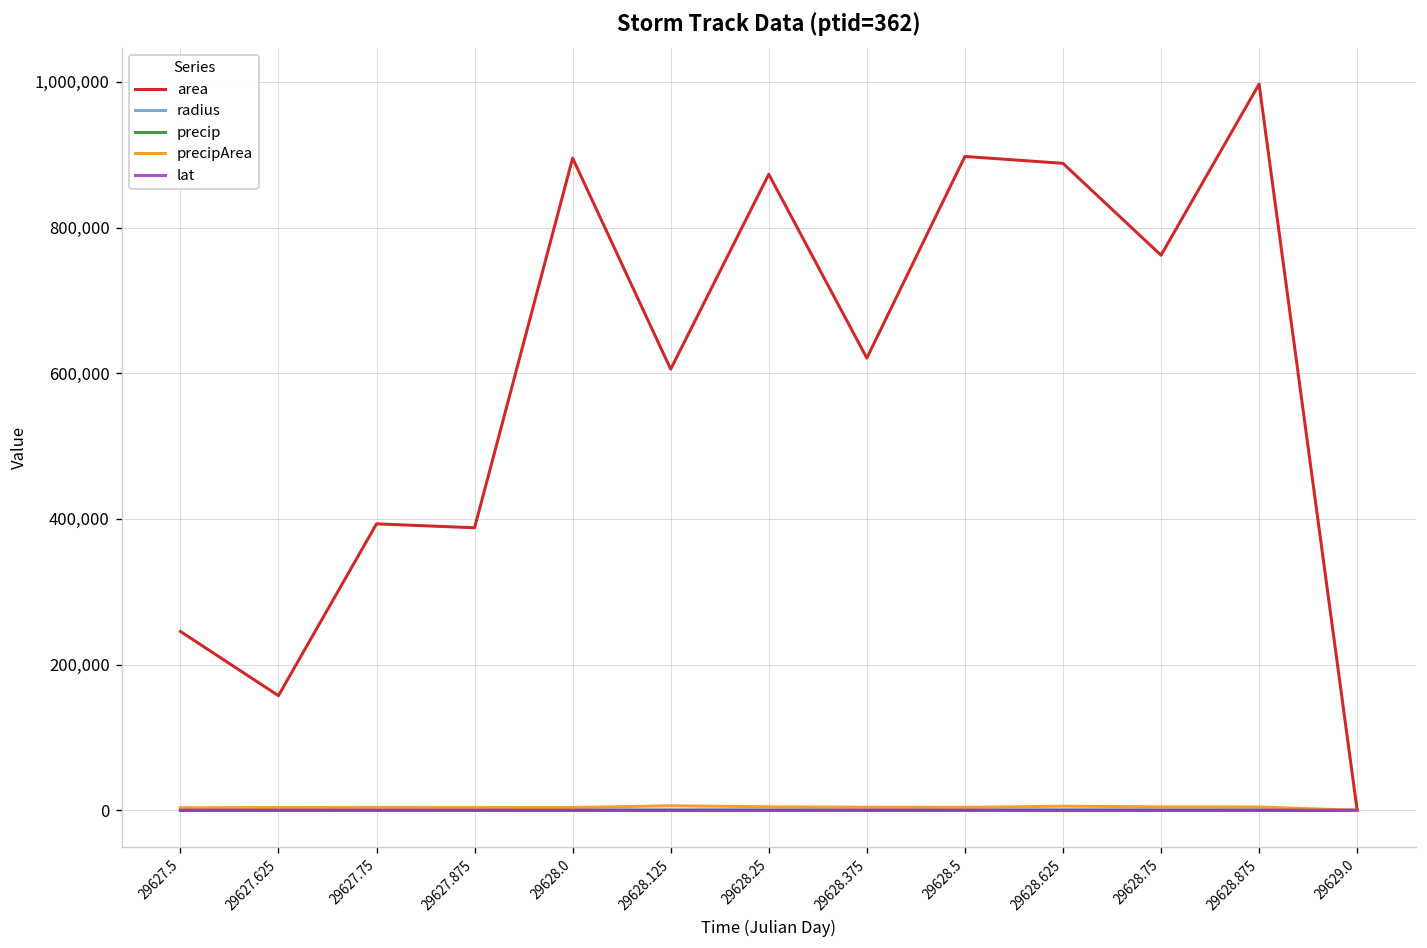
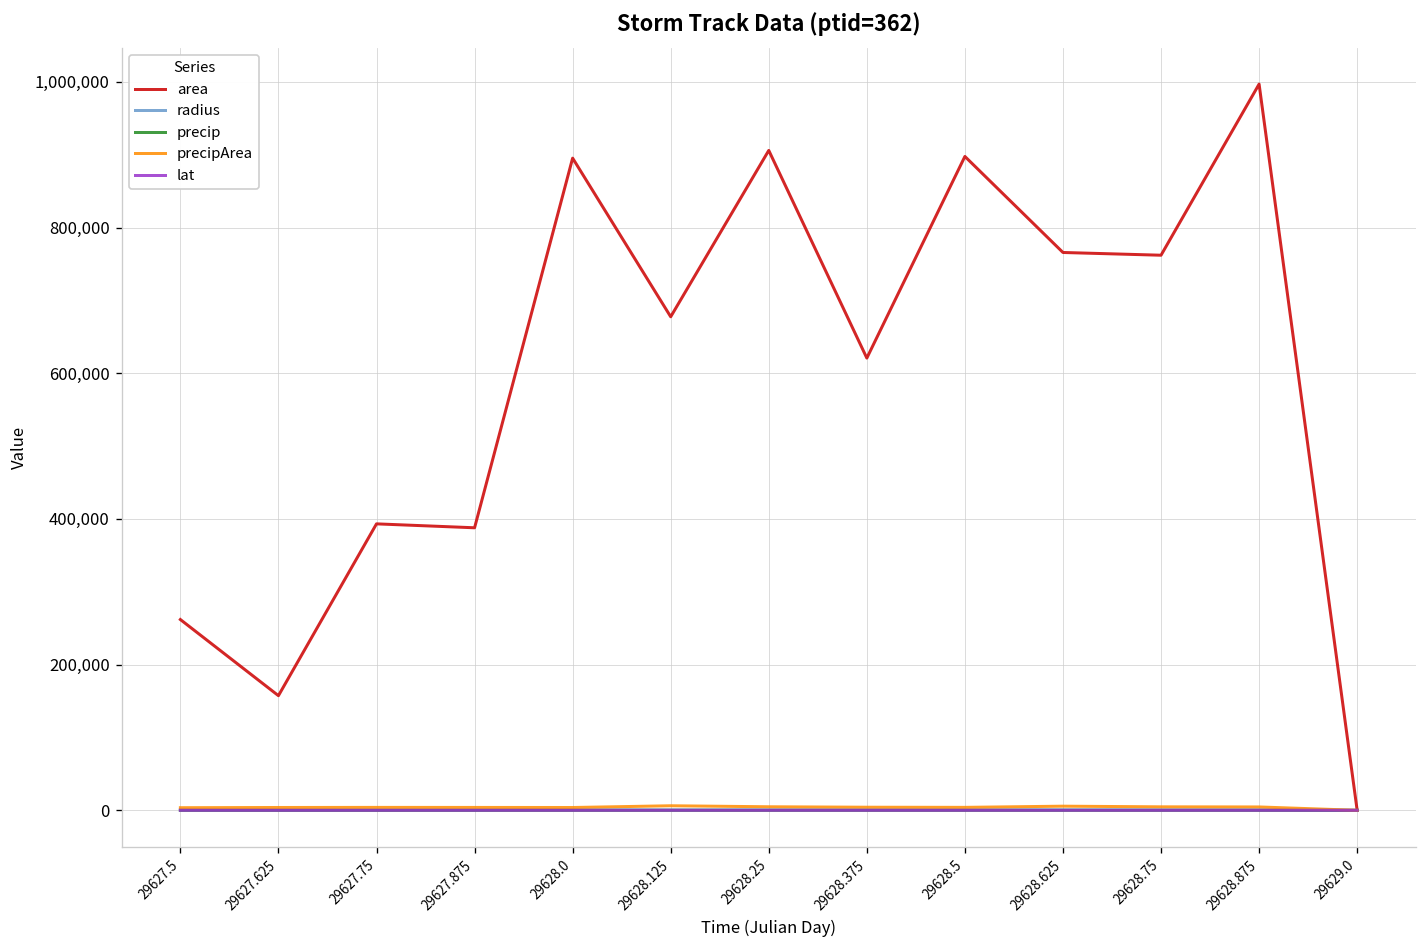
area, 29627.5: 250,000 -> 260,000
area, 29628.125: 610,000 -> 680,000
area, 29628.25: 870,000 -> 910,000
area, 29628.625: 890,000 -> 770,000
